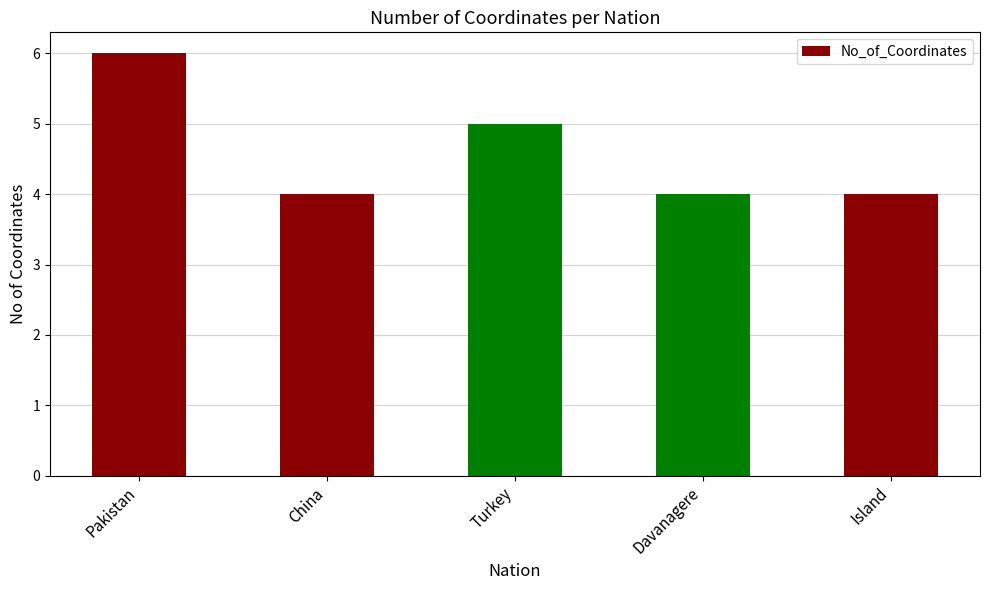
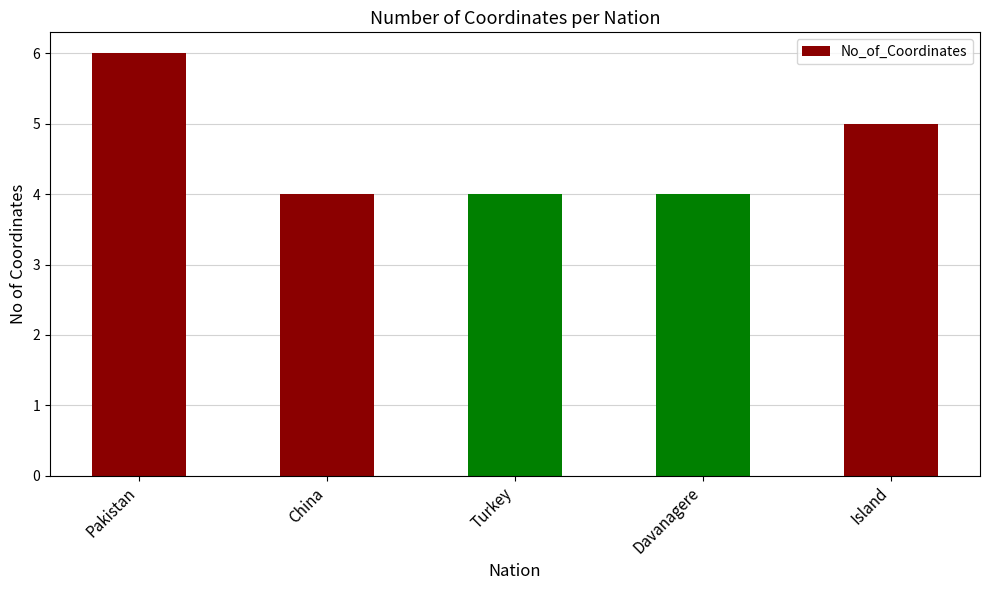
Turkey: 5 -> 4
Island: 4 -> 5
